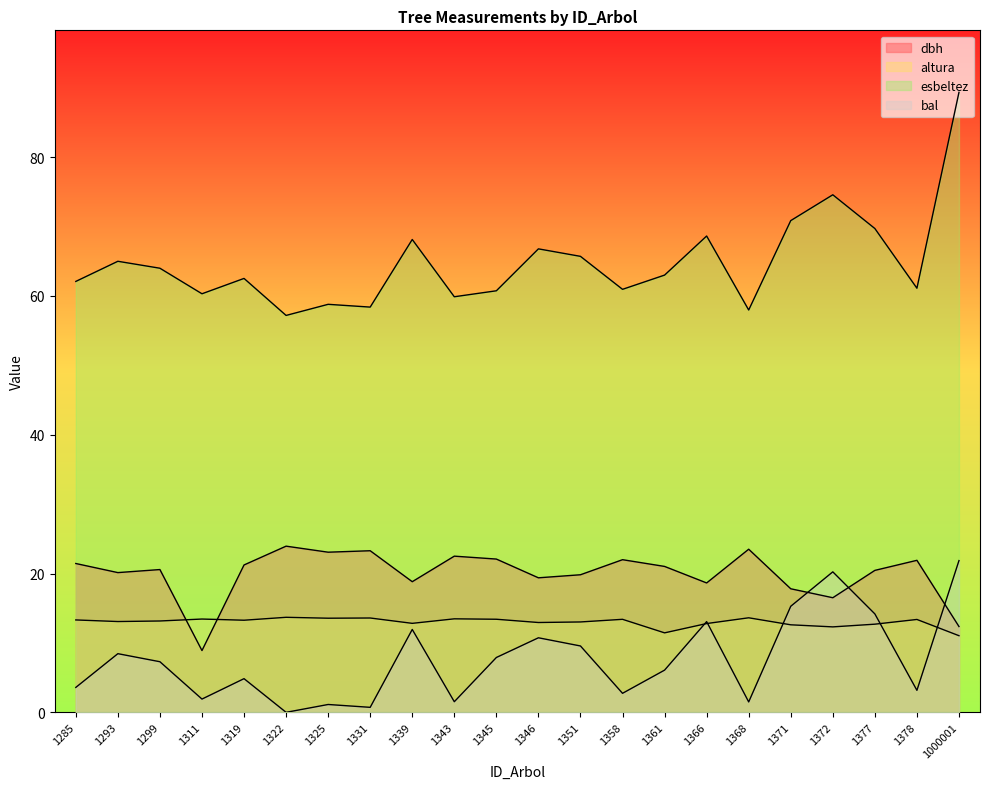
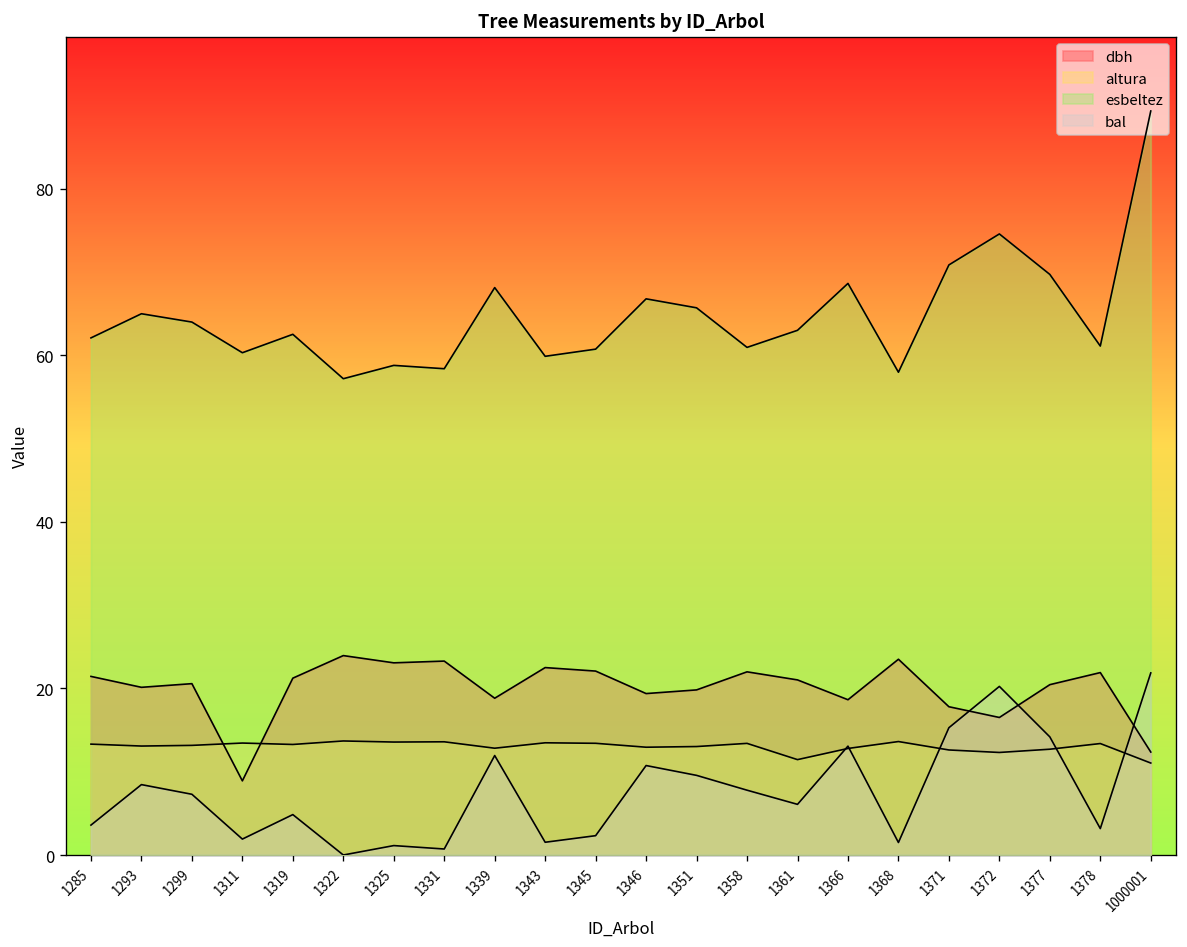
bal, 1345: 8 -> 2
bal, 1358: 3 -> 8
